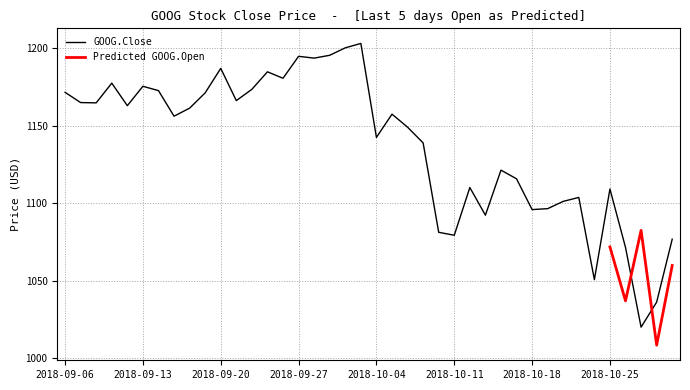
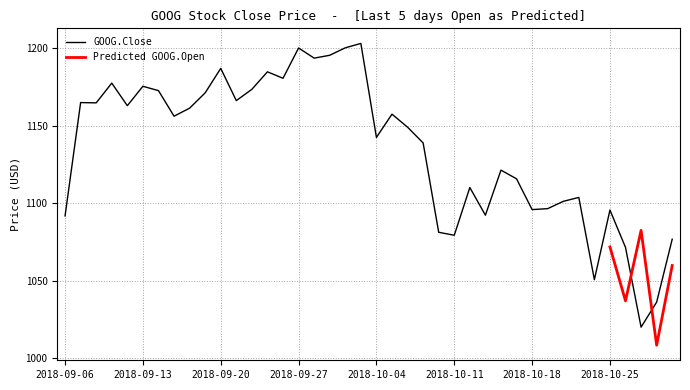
GOOG.Close, 2018-09-06: 1171 -> 1092
GOOG.Close, 2018-09-27: 1195 -> 1200
GOOG.Close, 2018-10-25: 1109 -> 1096
